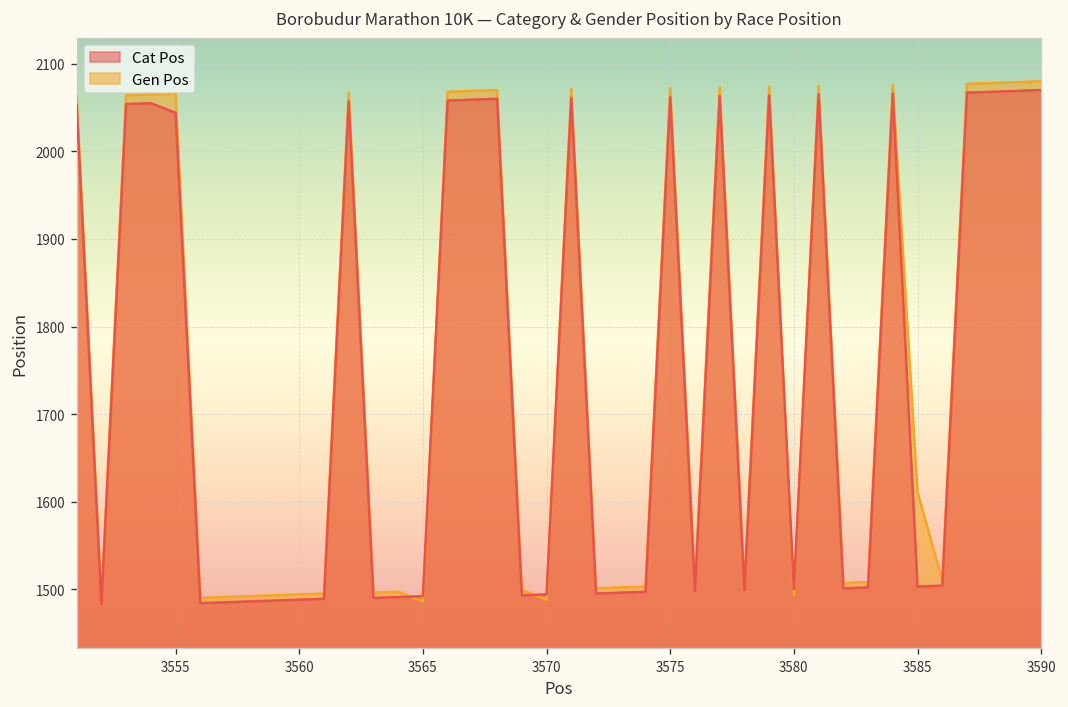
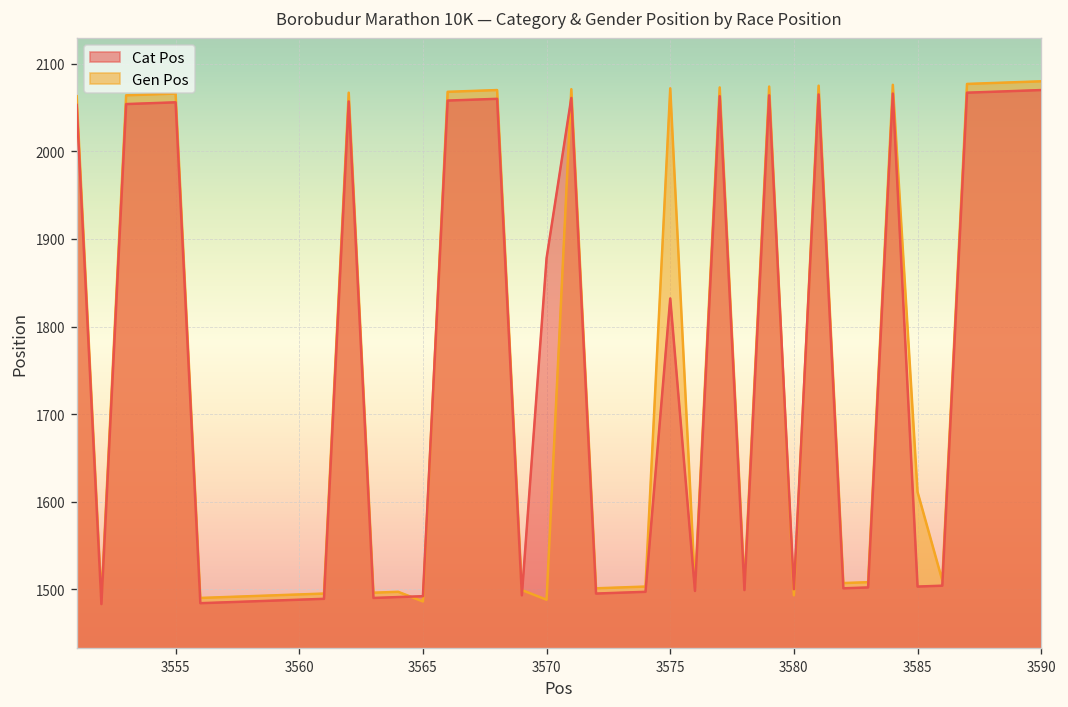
Cat Pos, 3555: 2040 -> 2060
Cat Pos, 3570: 1490 -> 1880
Cat Pos, 3575: 2060 -> 1830
